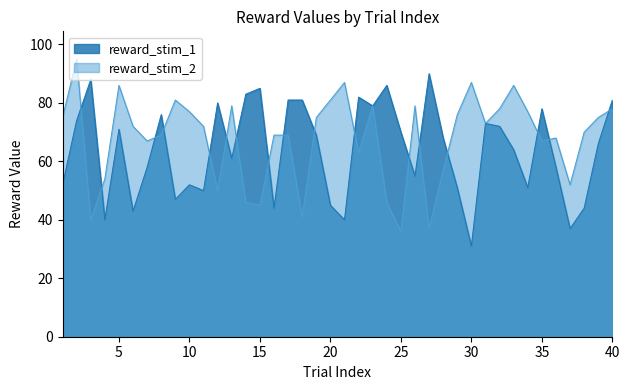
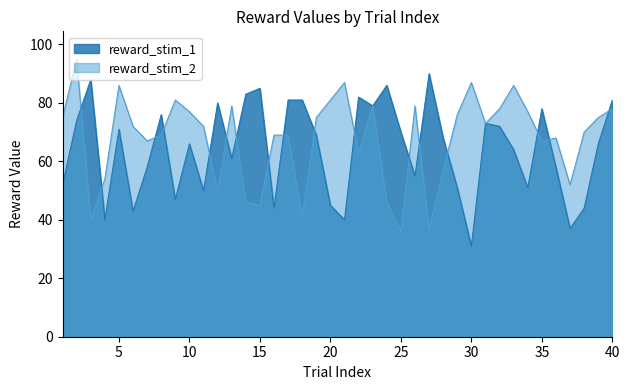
reward_stim_1, 10: 52 -> 66
